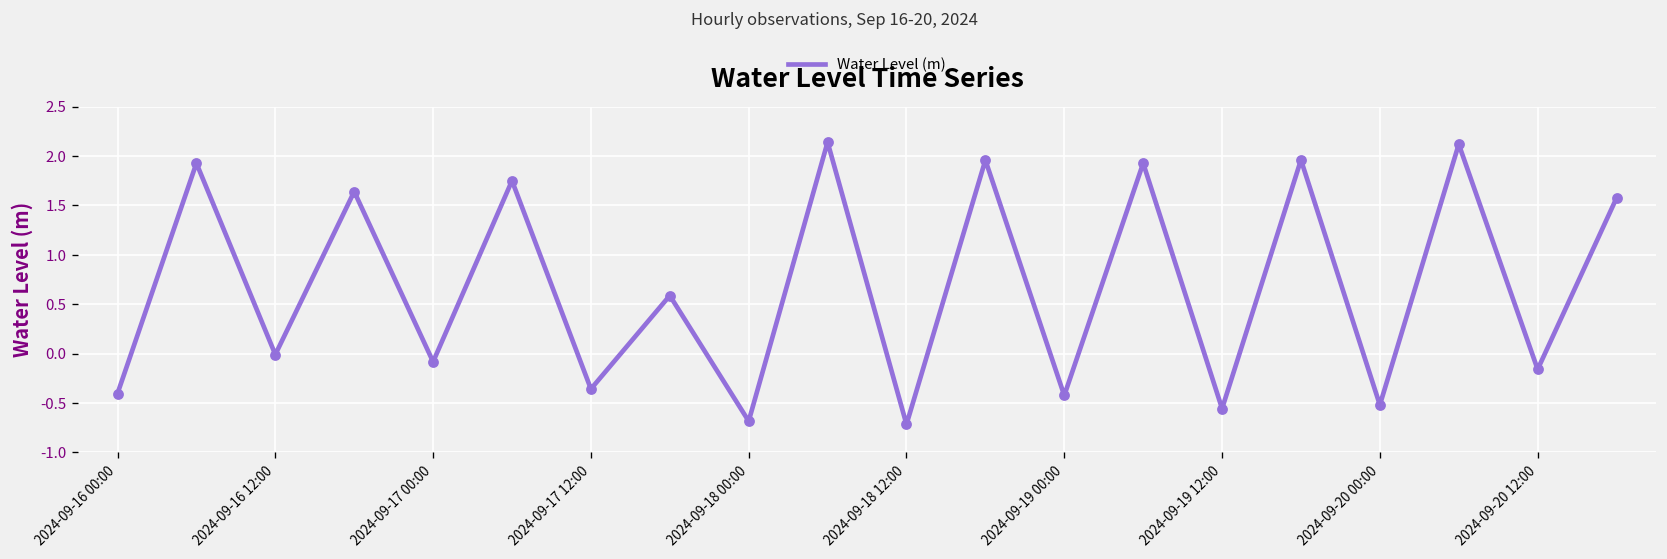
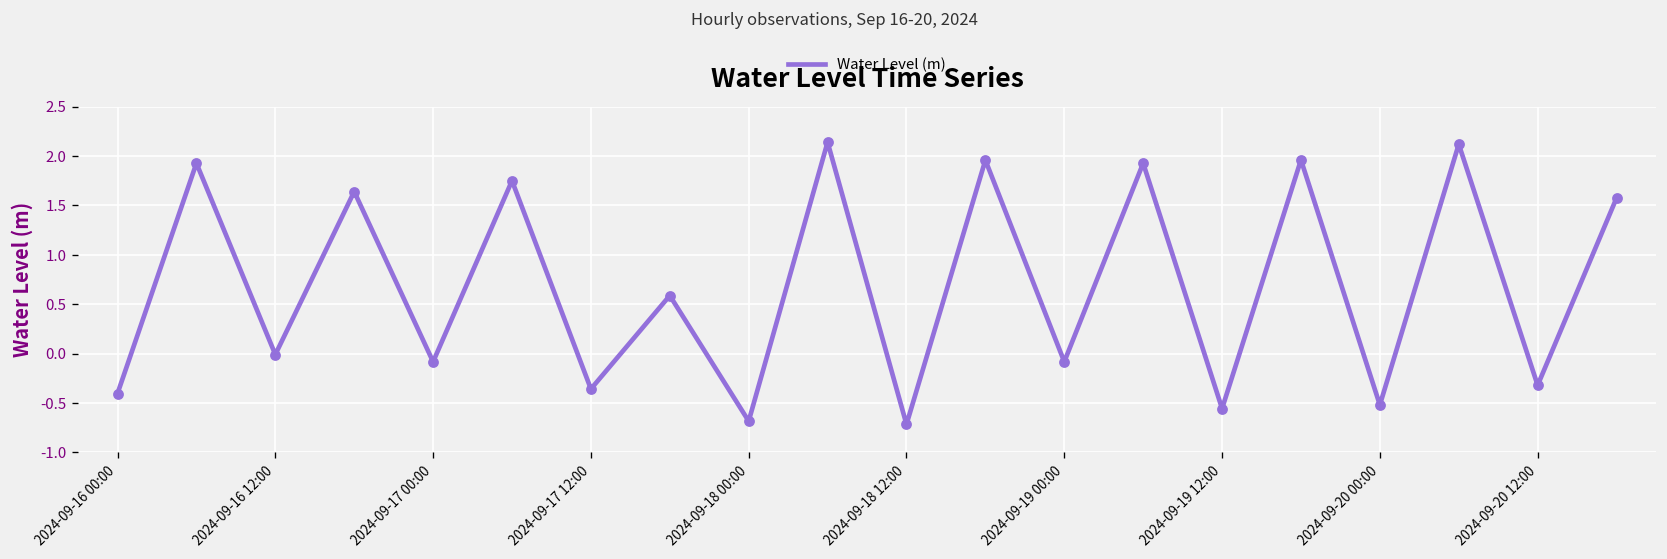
2024-09-19 00:00: -0.4 -> -0.1
2024-09-20 12:00: -0.2 -> -0.3
